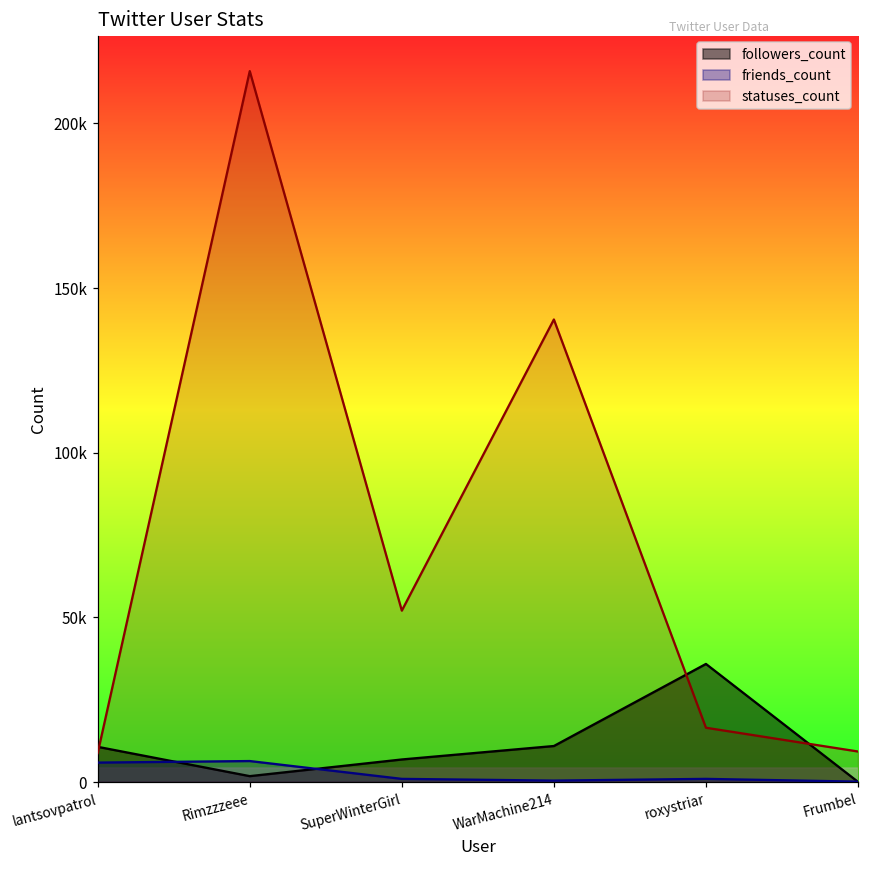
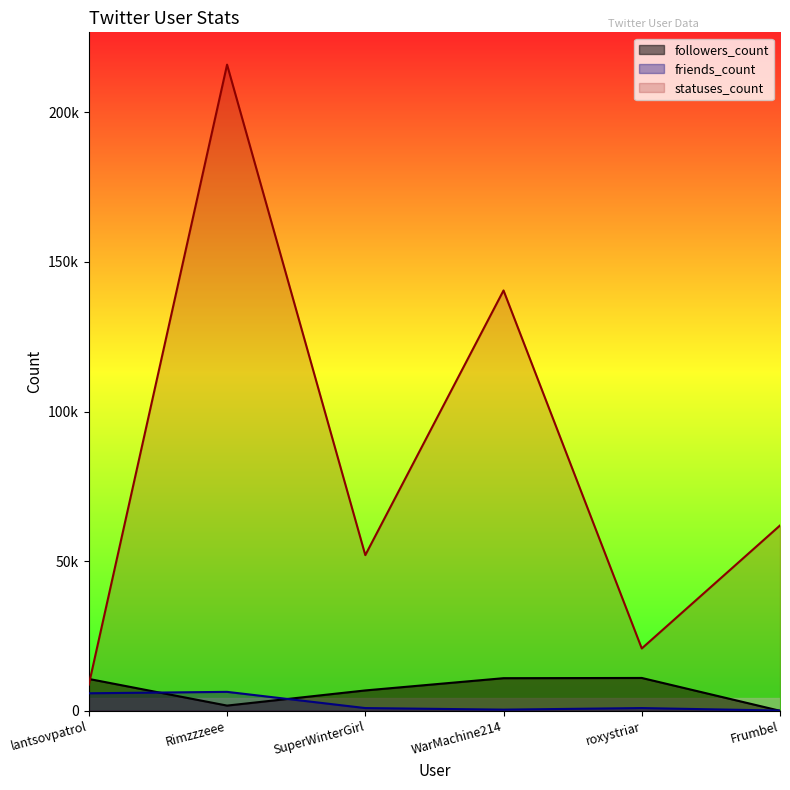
followers_count, roxystriar: 36000 -> 11000
statuses_count, roxystriar: 16000 -> 21000
statuses_count, Frumbel: 9000 -> 62000
